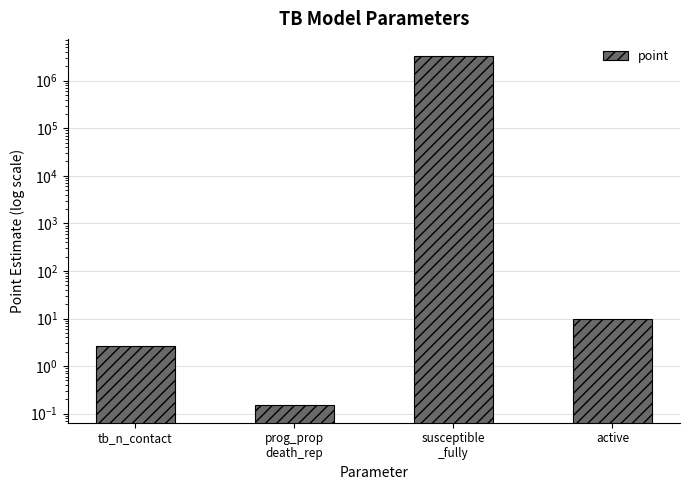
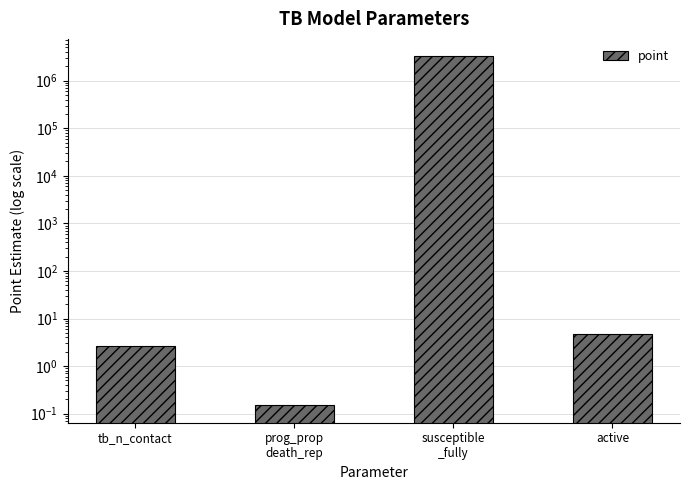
active: 10 -> 5
